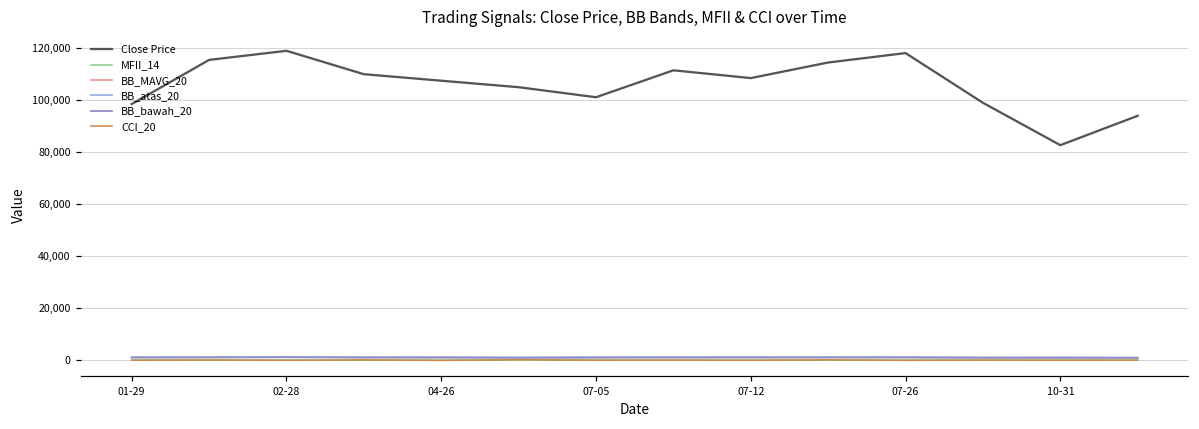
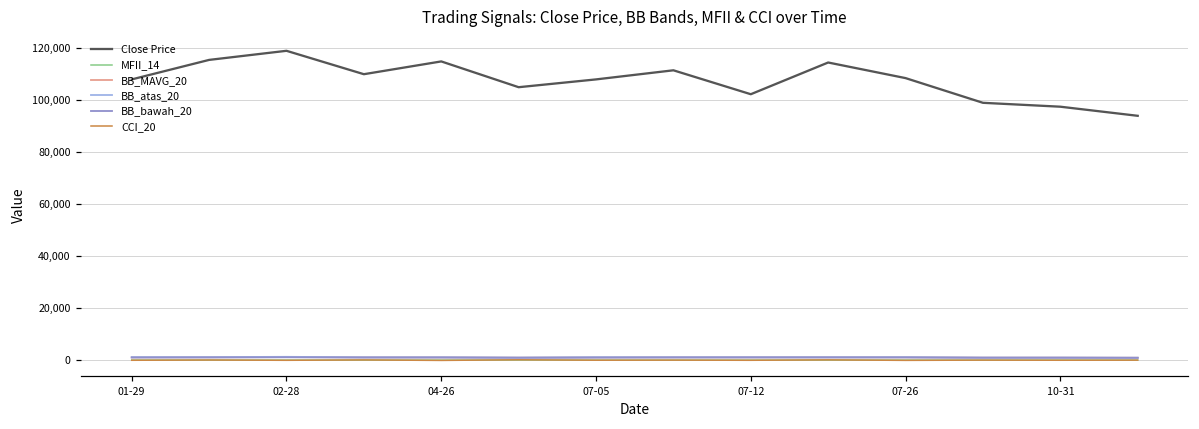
Close Price, 01-29: 99,000 -> 108,000
Close Price, 04-26: 108,000 -> 115,000
Close Price, 07-05: 101,000 -> 108,000
Close Price, 07-12: 109,000 -> 102,000
Close Price, 07-26: 118,000 -> 109,000
Close Price, 10-31: 83,000 -> 98,000
